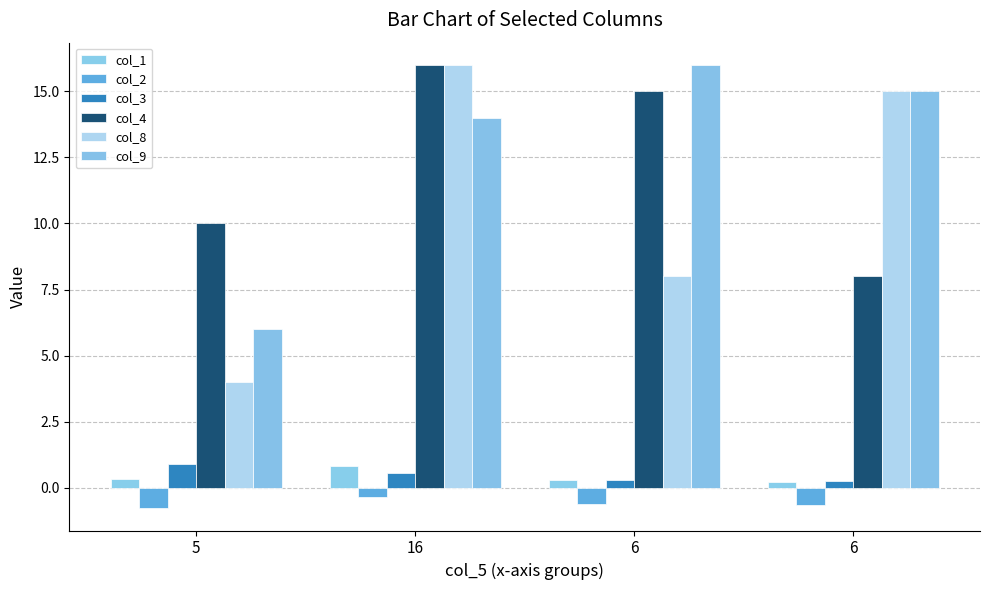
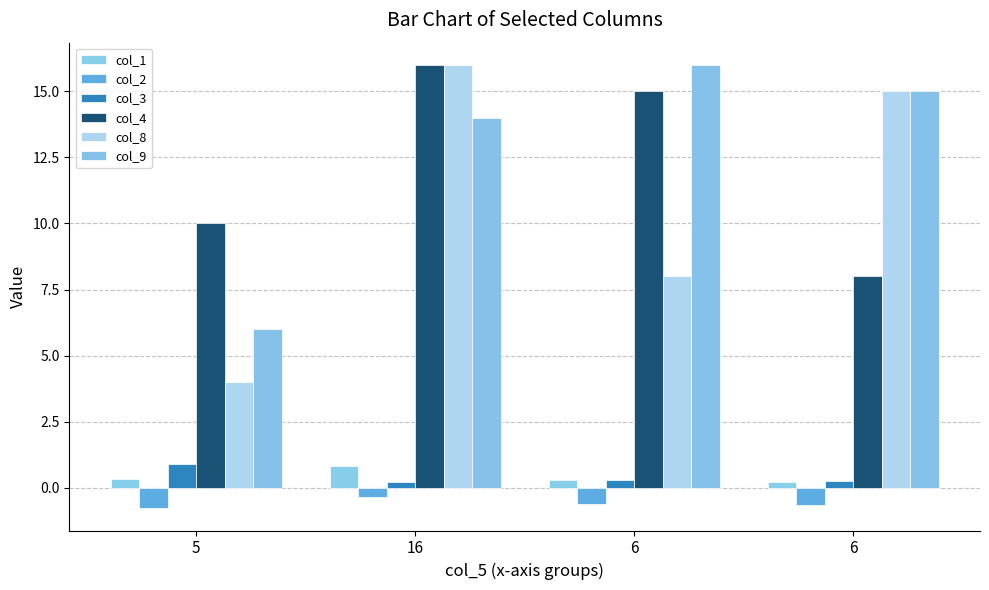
col_3, 16: 0.6 -> 0.2
